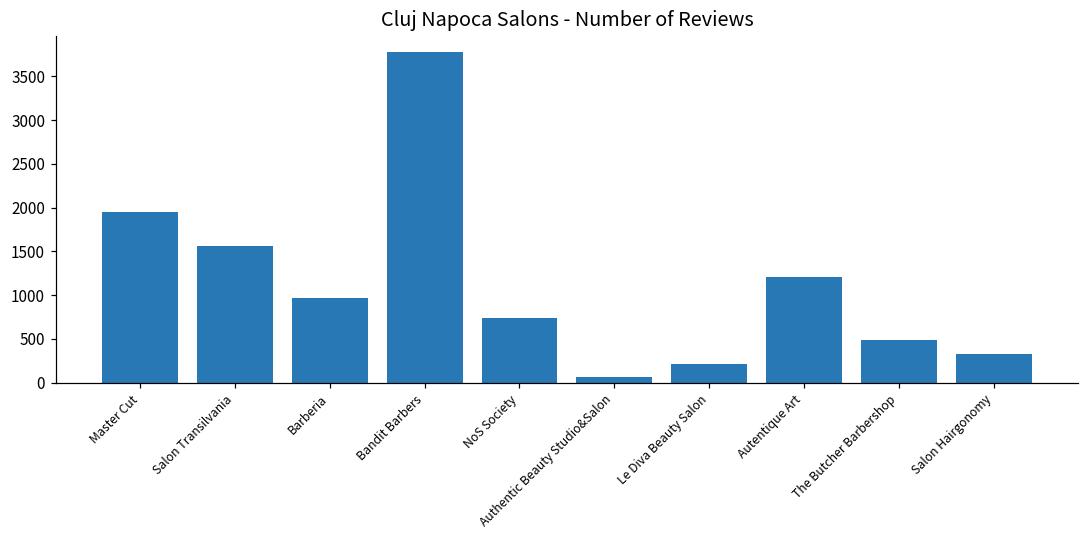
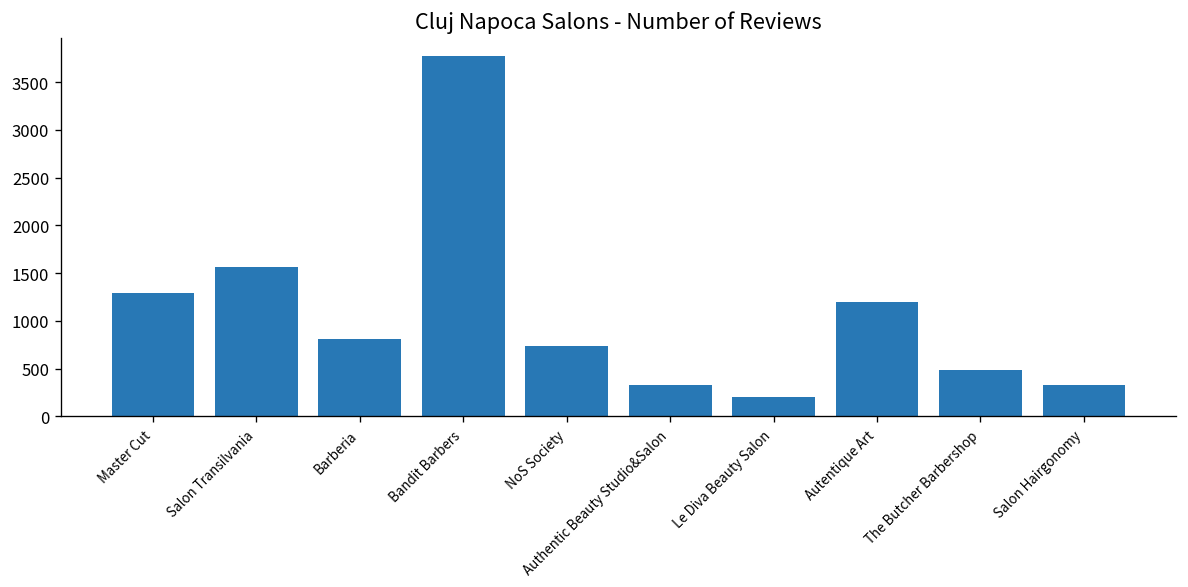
Master Cut: 1900 -> 1300
Barberia: 1000 -> 800
Authentic Beauty Studio&Salon: 100 -> 300
